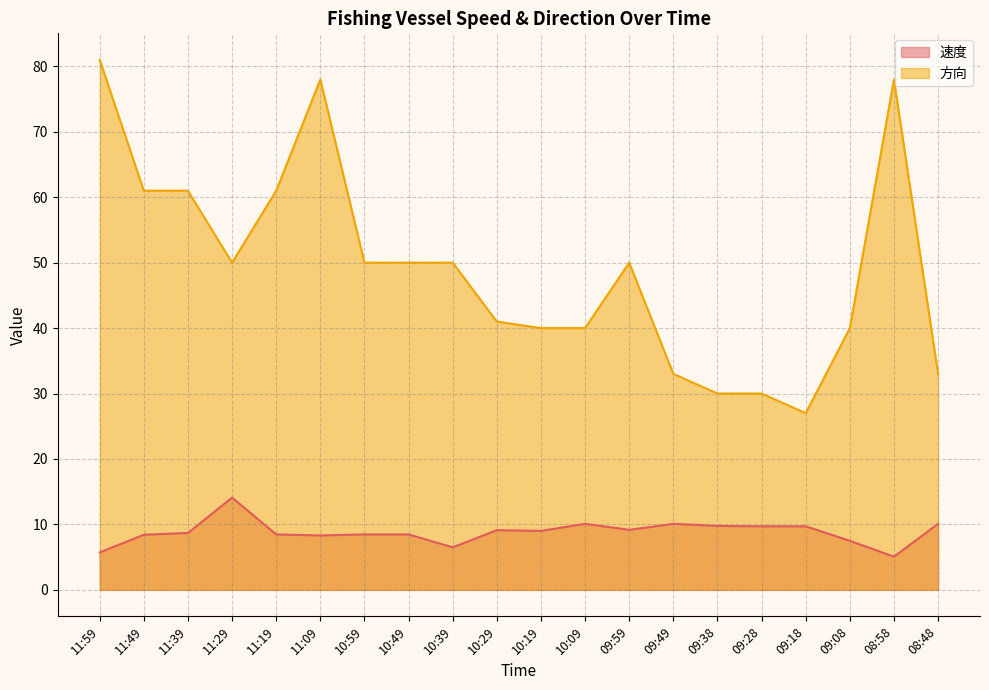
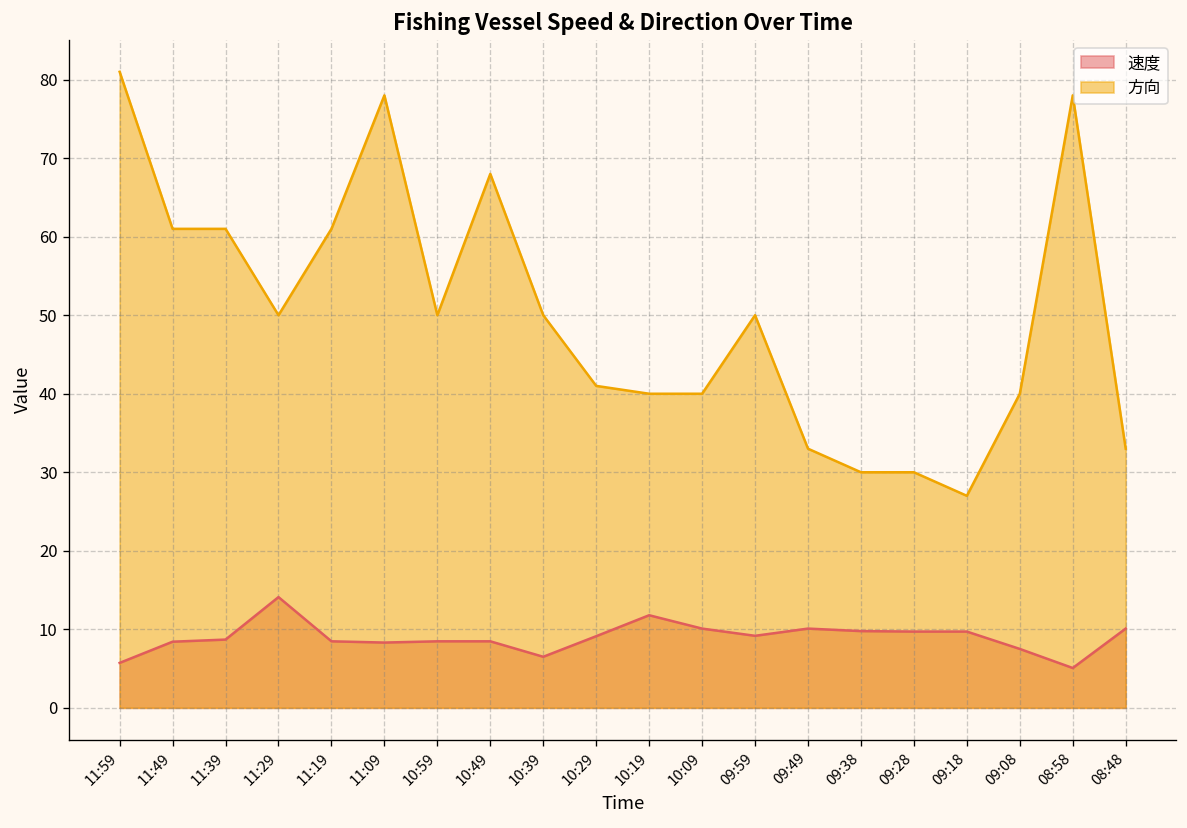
方向, 10:49: 50 -> 68
速度, 10:19: 9 -> 12
